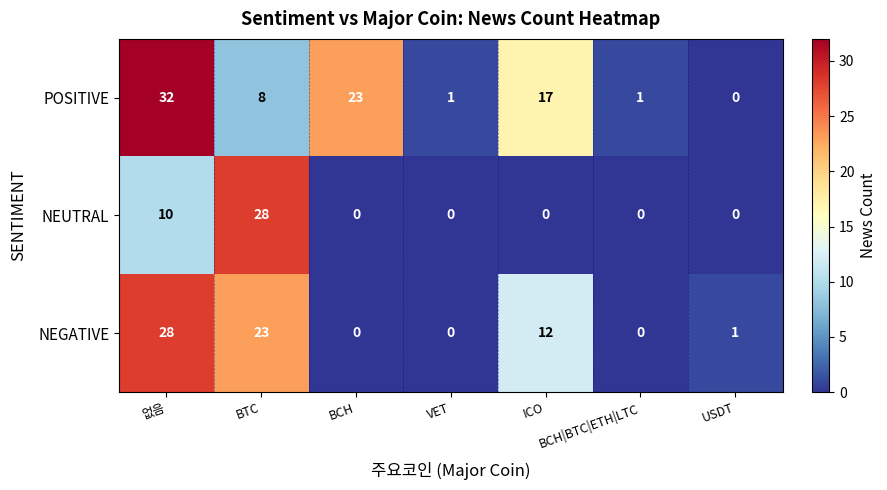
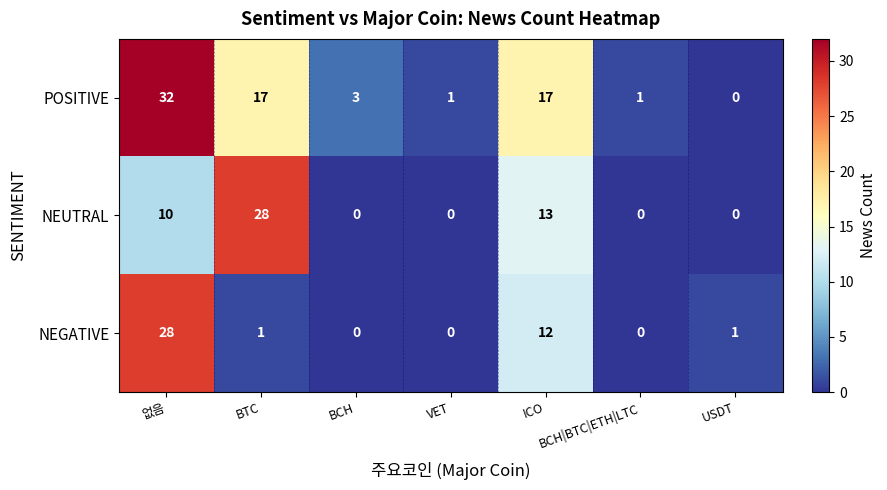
POSITIVE, BTC: 8 -> 17
POSITIVE, BCH: 23 -> 3
NEUTRAL, ICO: 0 -> 13
NEGATIVE, BTC: 23 -> 1
